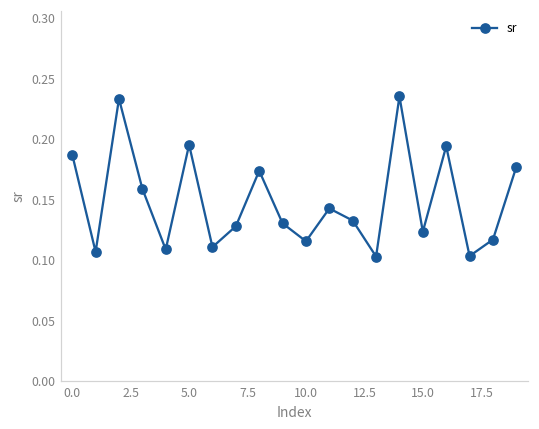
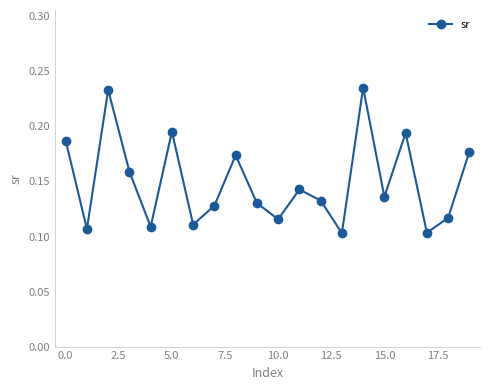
15.0: 0.124 -> 0.136
